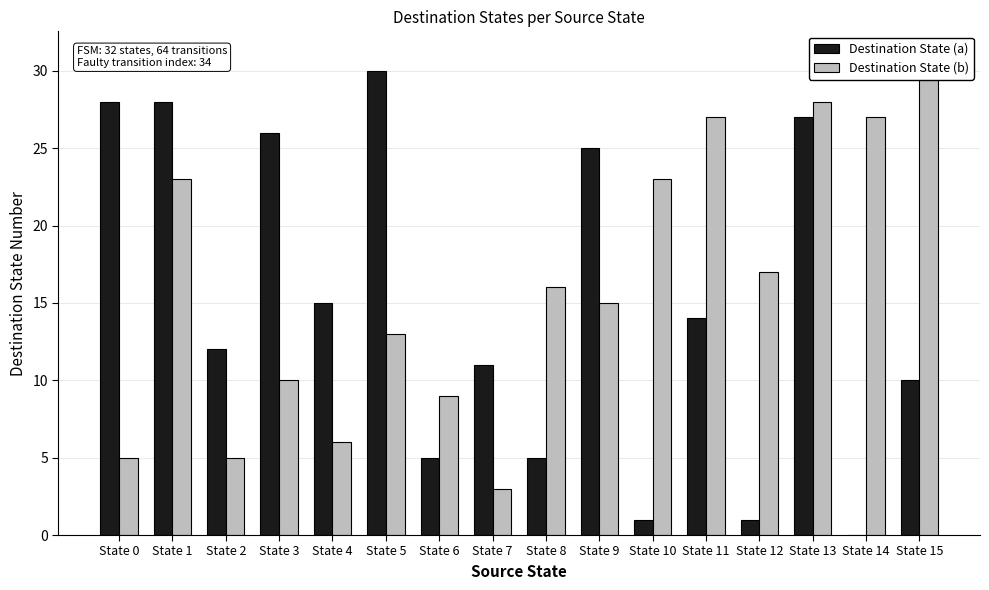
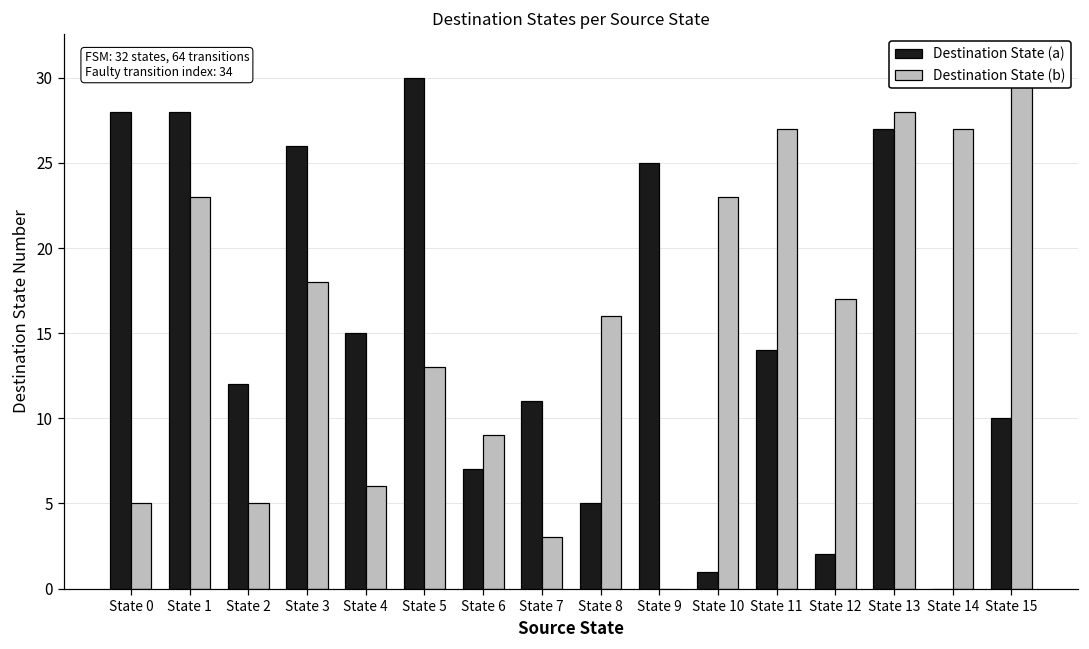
Destination State (b), State 3: 10 -> 18
Destination State (a), State 6: 5 -> 7
Destination State (b), State 9: 15 -> 0
Destination State (a), State 12: 1 -> 2
